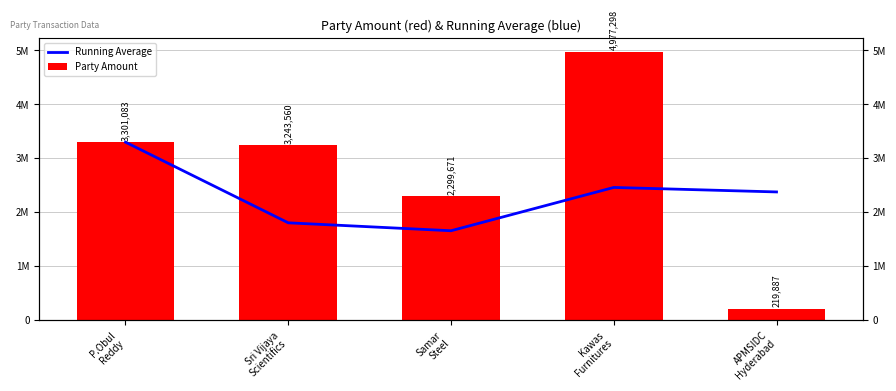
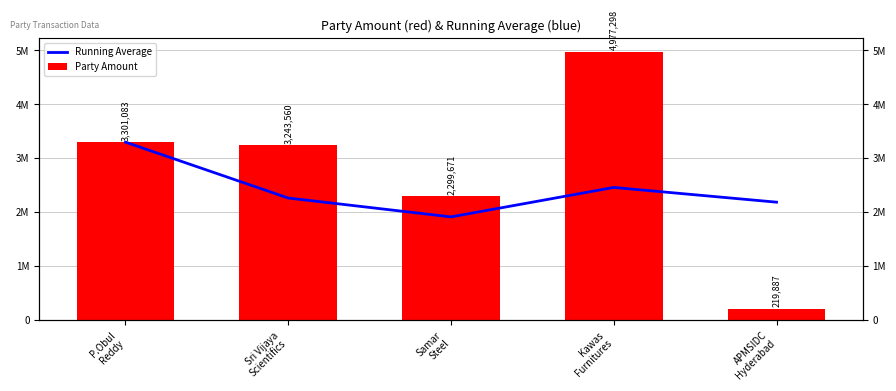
Running Average, Sri Vijaya Scientifics: 1800000 -> 2300000
Running Average, Samar Steel: 1700000 -> 1900000
Running Average, APMSIDC Hyderabad: 2400000 -> 2200000
